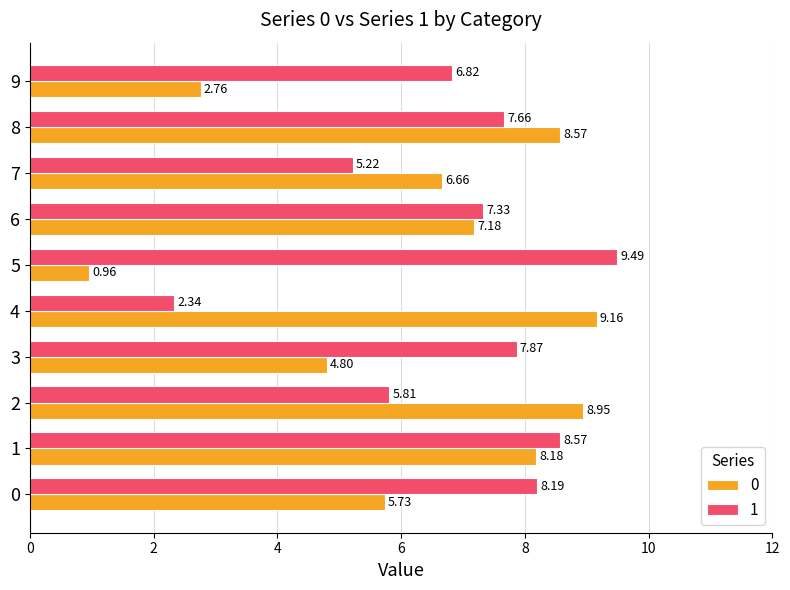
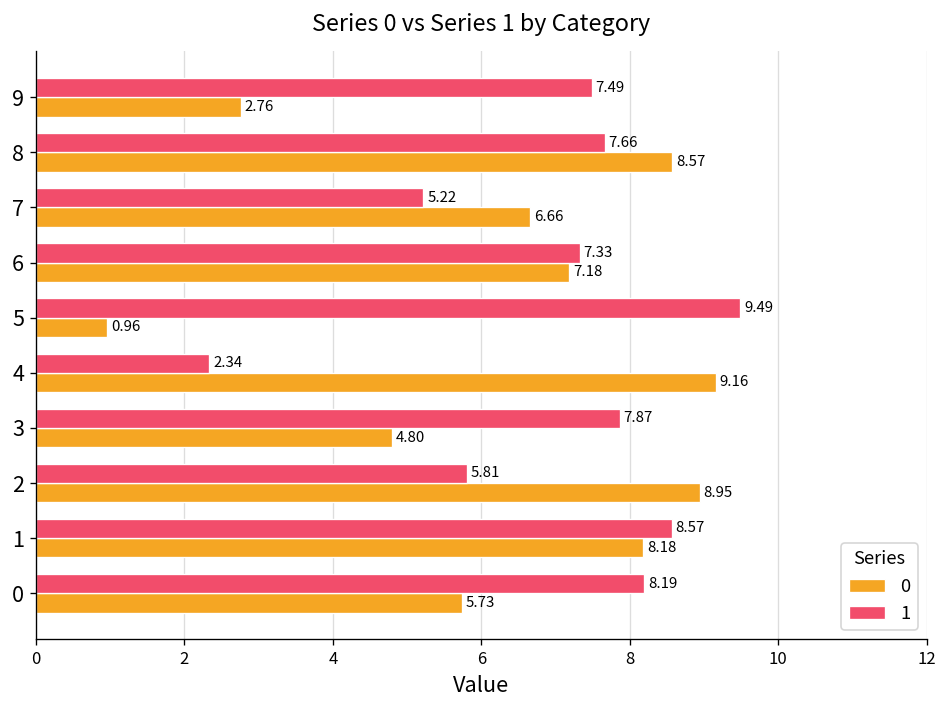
1, 9: 6.82 -> 7.49
